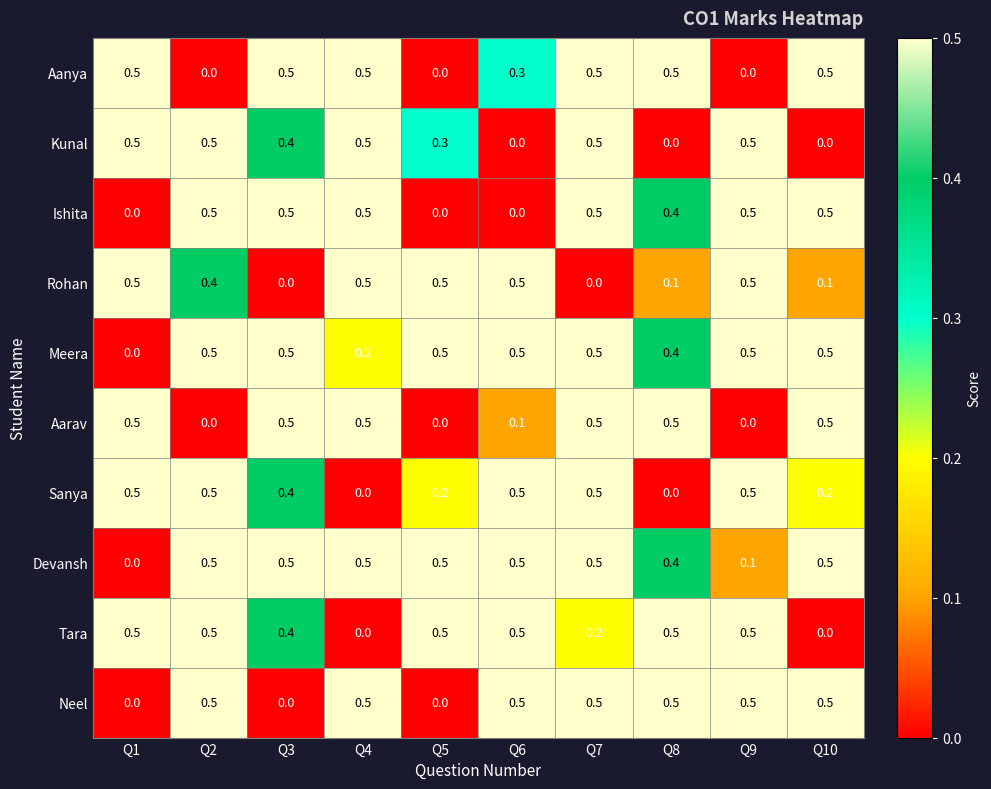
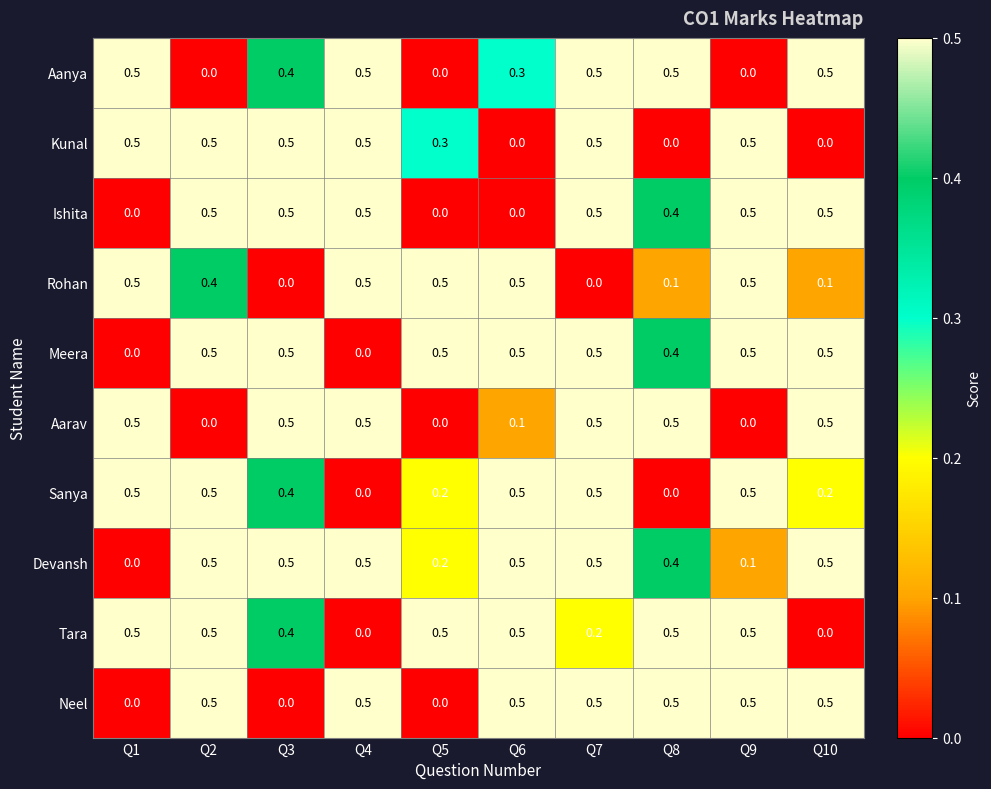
Aanya, Q3: 0.5 -> 0.4
Kunal, Q3: 0.4 -> 0.5
Meera, Q4: 0.2 -> 0.0
Devansh, Q5: 0.5 -> 0.2
